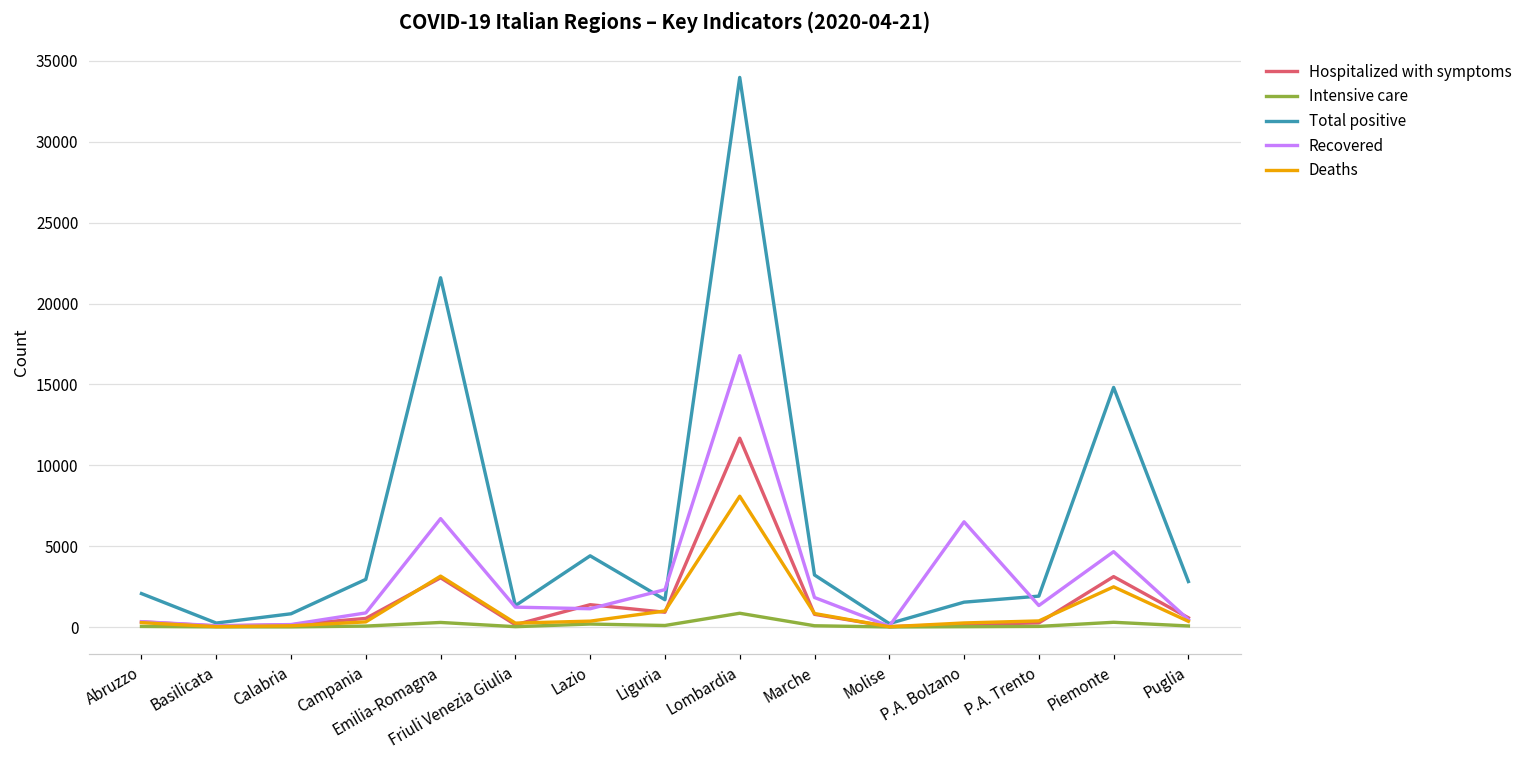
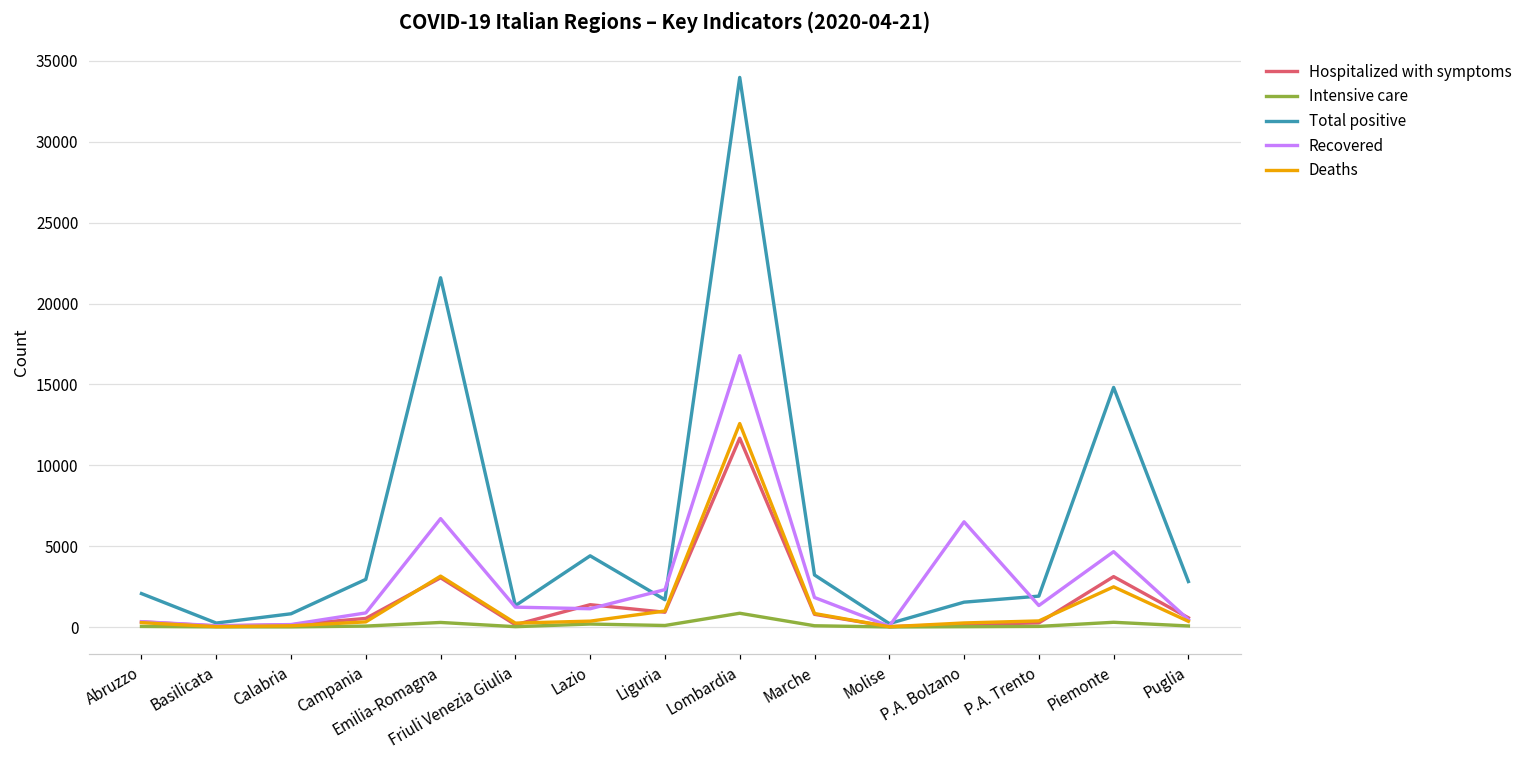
Deaths, Lombardia: 8100 -> 12600
